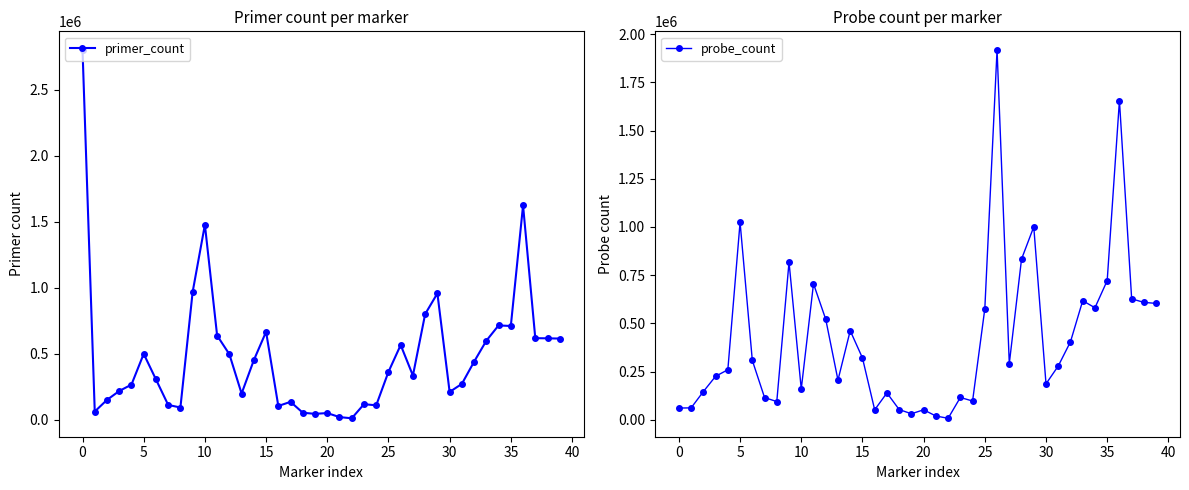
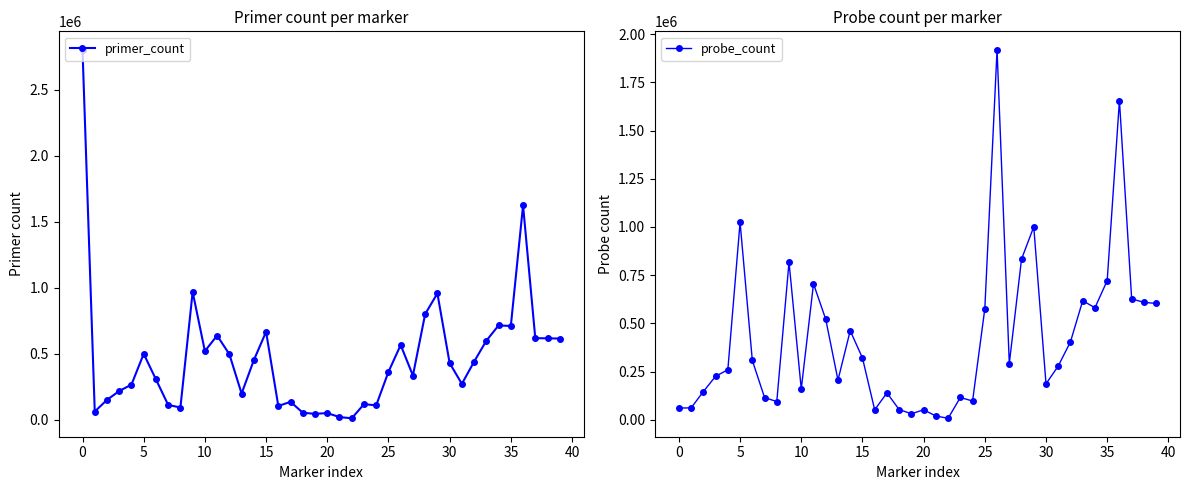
Primer count per marker, 10: 1480000 -> 520000
Primer count per marker, 30: 210000 -> 430000
